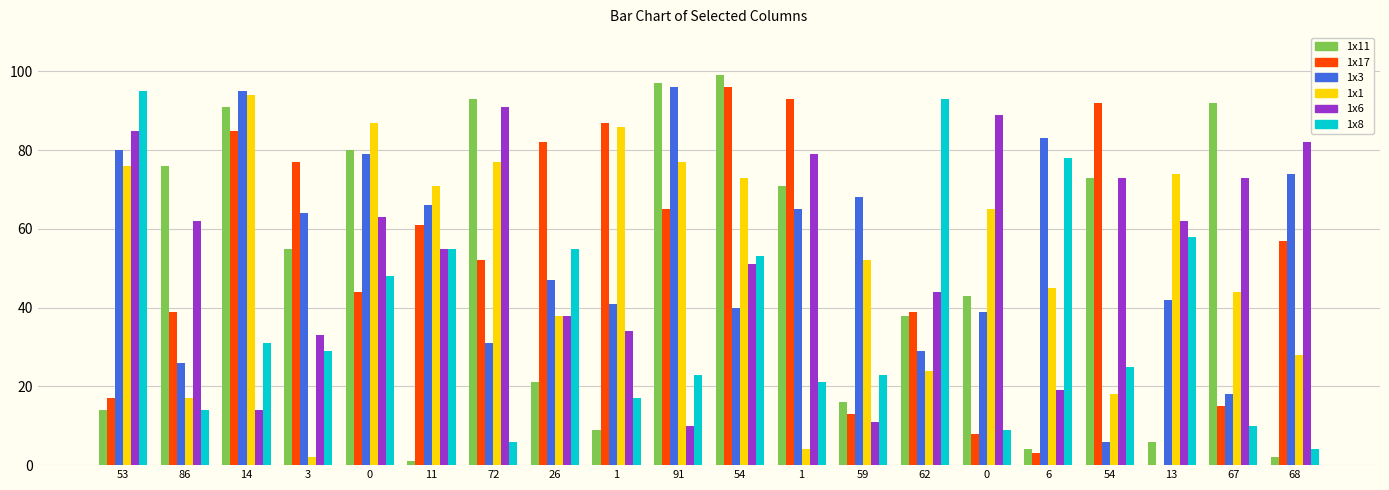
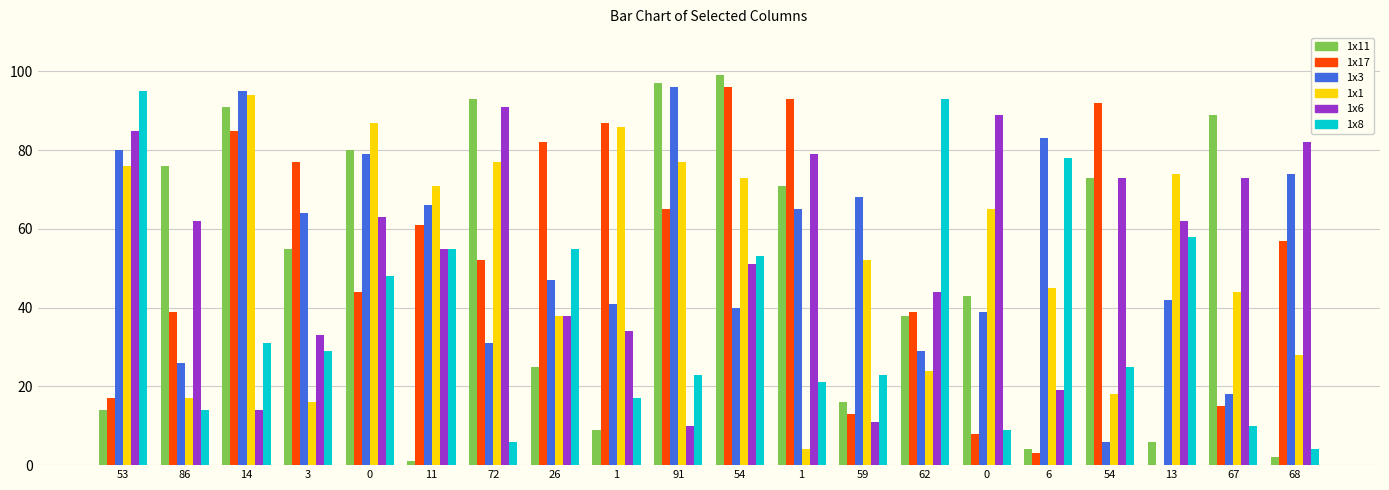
1x1, 3: 2 -> 16
1x11, 26: 21 -> 25
1x11, 67: 92 -> 89
